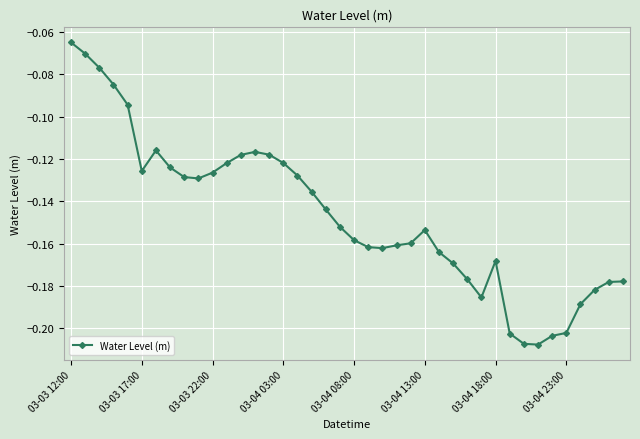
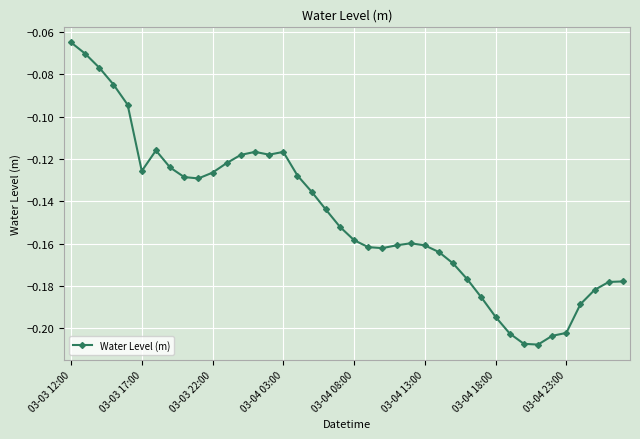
03-04 03:00: -0.122 -> -0.117
03-04 13:00: -0.154 -> -0.161
03-04 18:00: -0.168 -> -0.195
